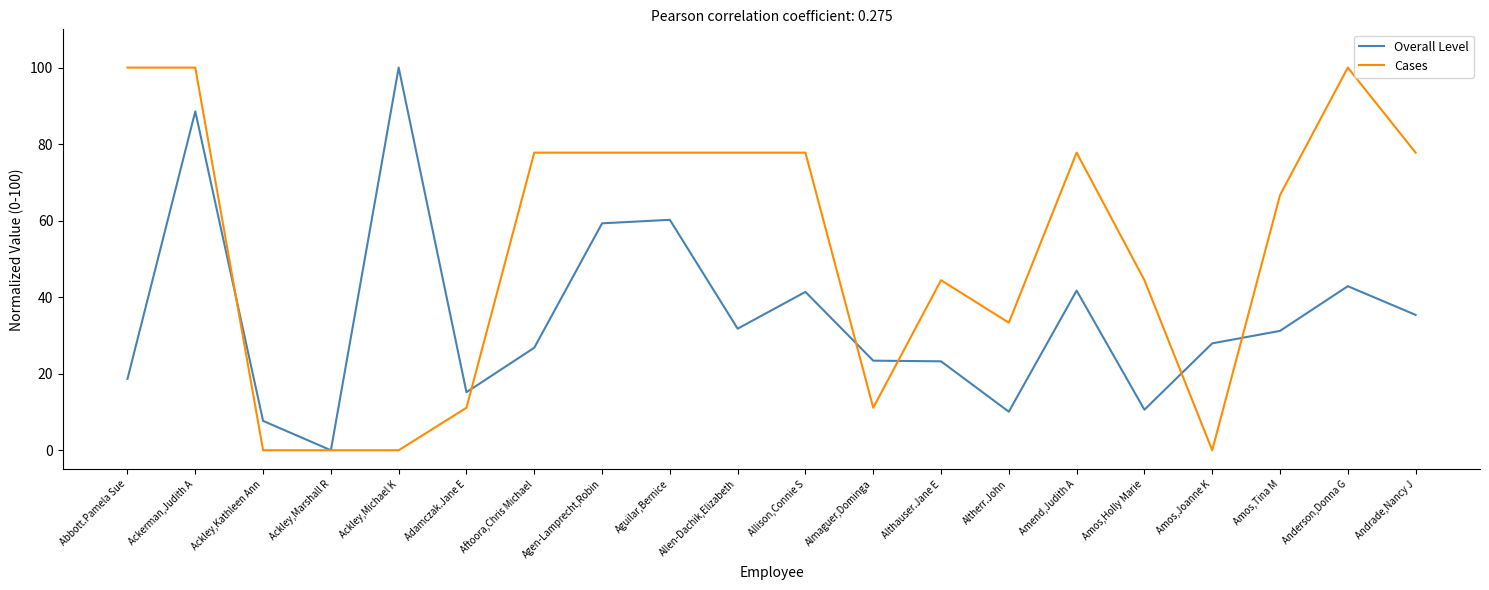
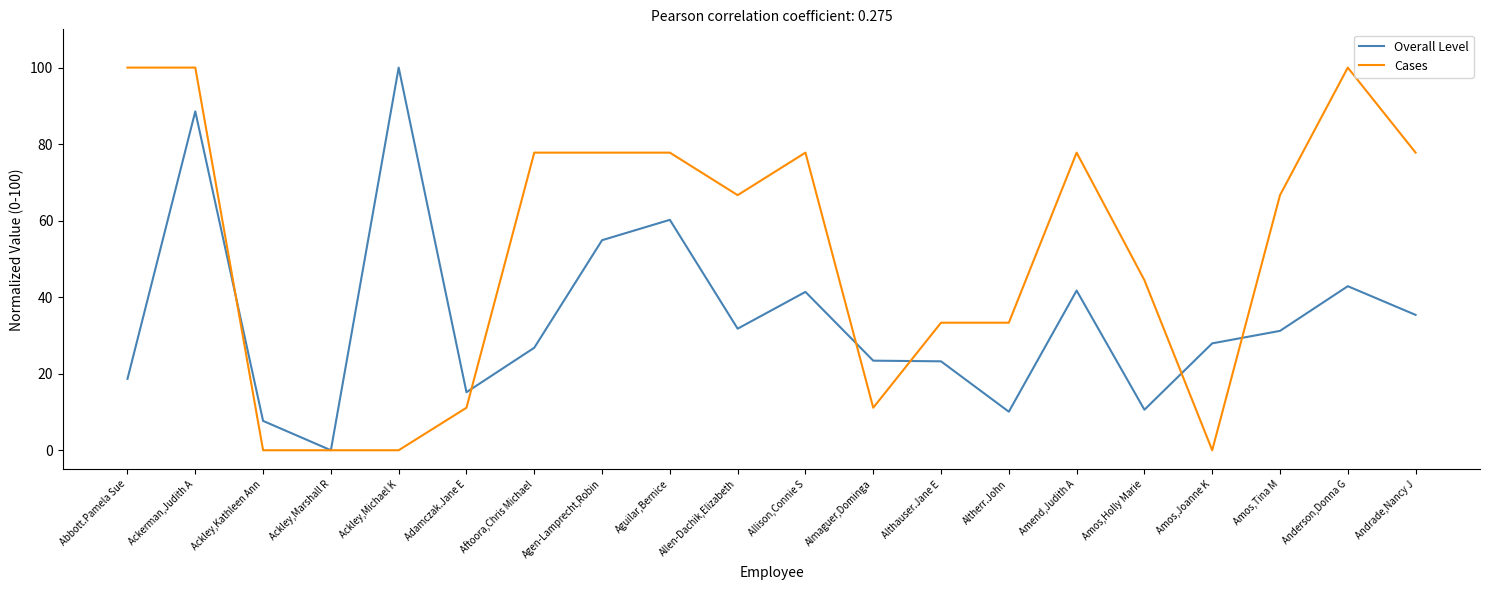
Overall Level, Agen-Lamprecht,Robin: 59 -> 55
Cases, Allen-Dachik,Elizabeth: 78 -> 67
Cases, Althauser.Jane E: 44 -> 33
